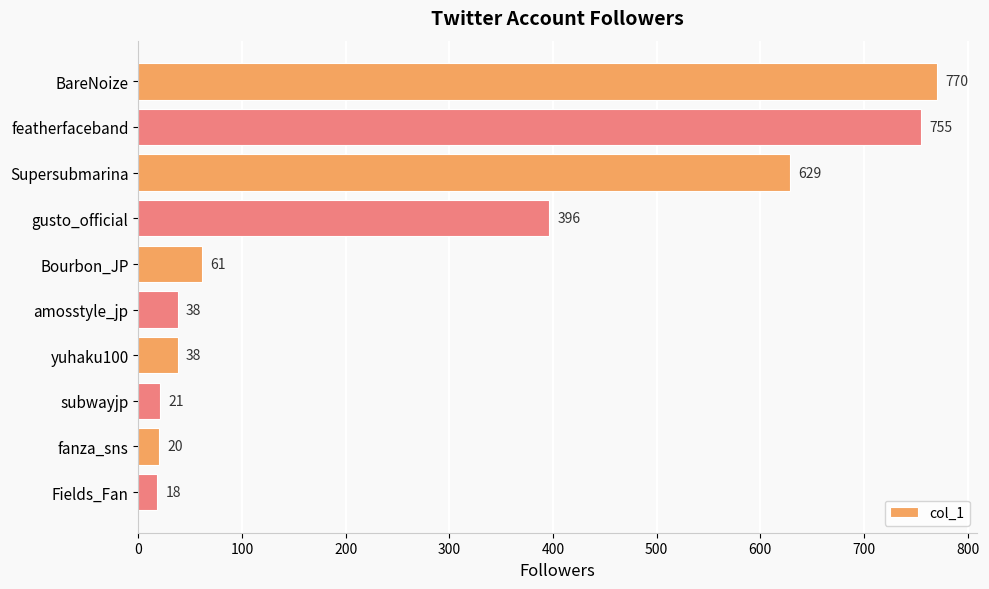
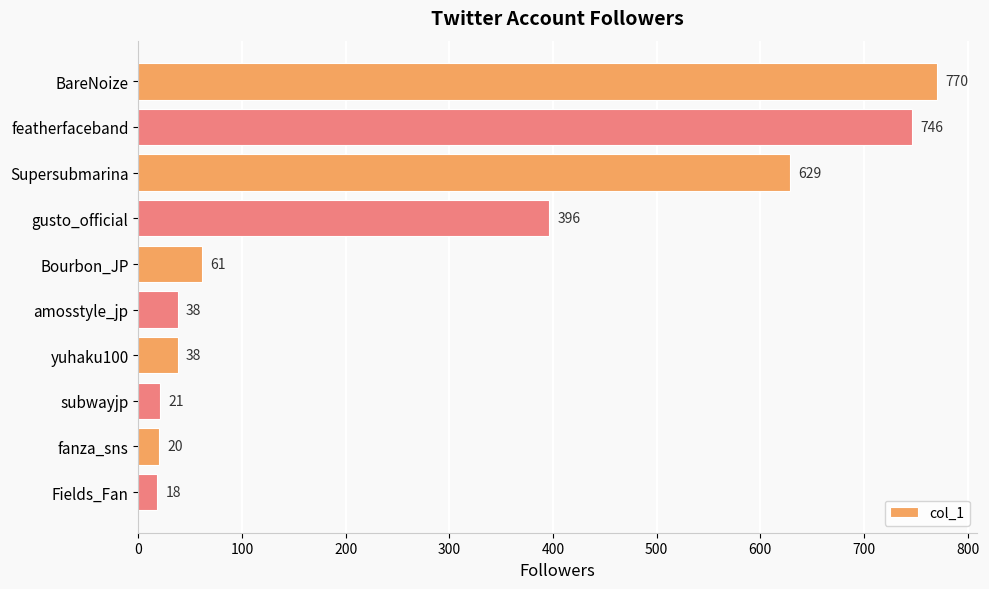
featherfaceband: 755 -> 746
